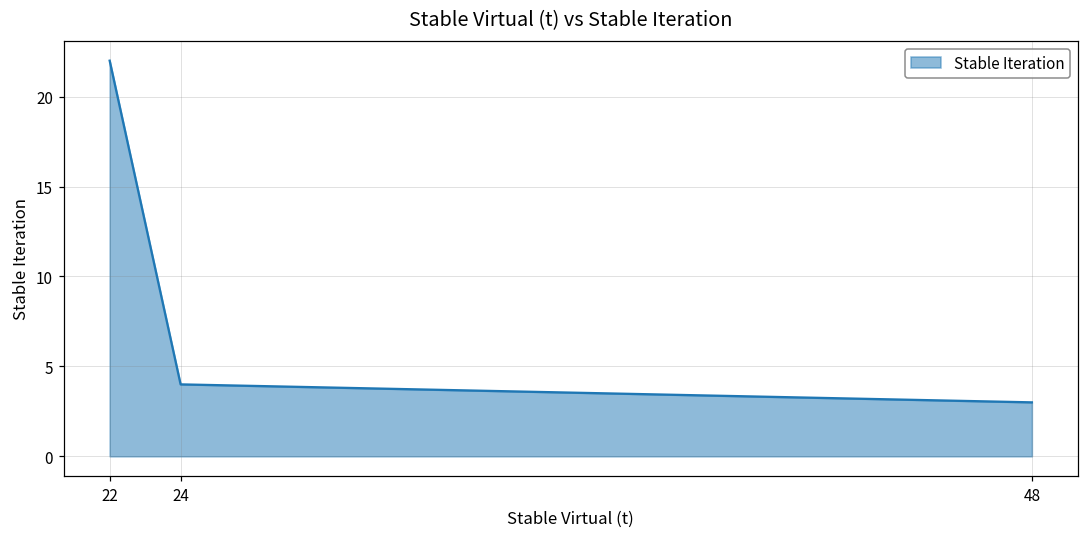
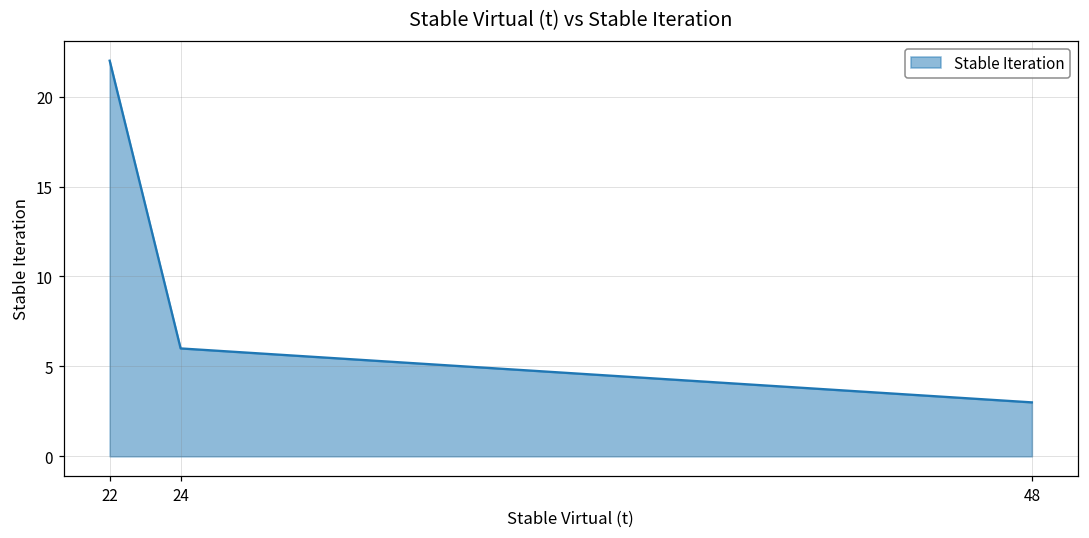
24: 4 -> 6
